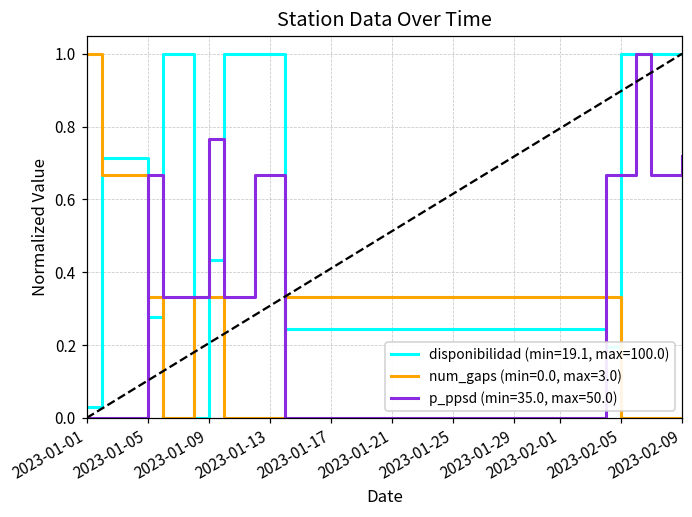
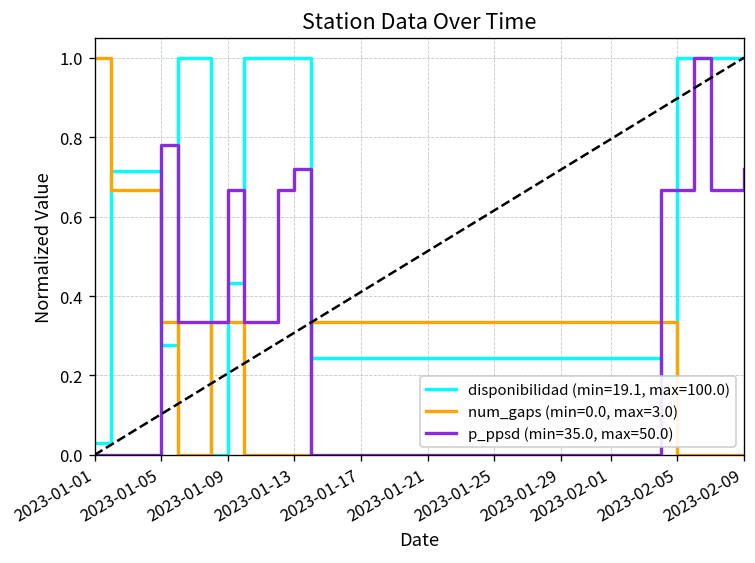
p_ppsd (min=35.0, max=50.0), 2023-01-05: 0.67 -> 0.78
p_ppsd (min=35.0, max=50.0), 2023-01-09: 0.77 -> 0.67
p_ppsd (min=35.0, max=50.0), 2023-01-13: 0.67 -> 0.72
